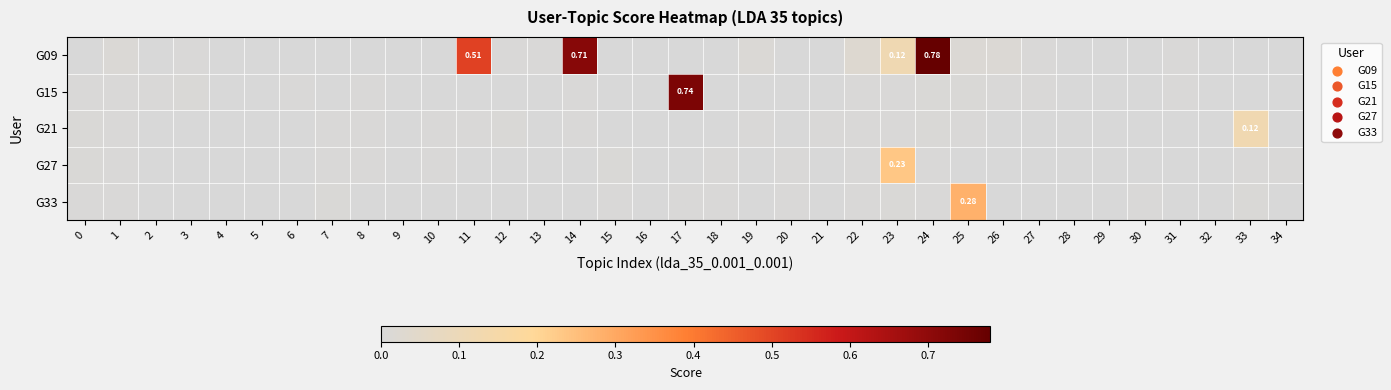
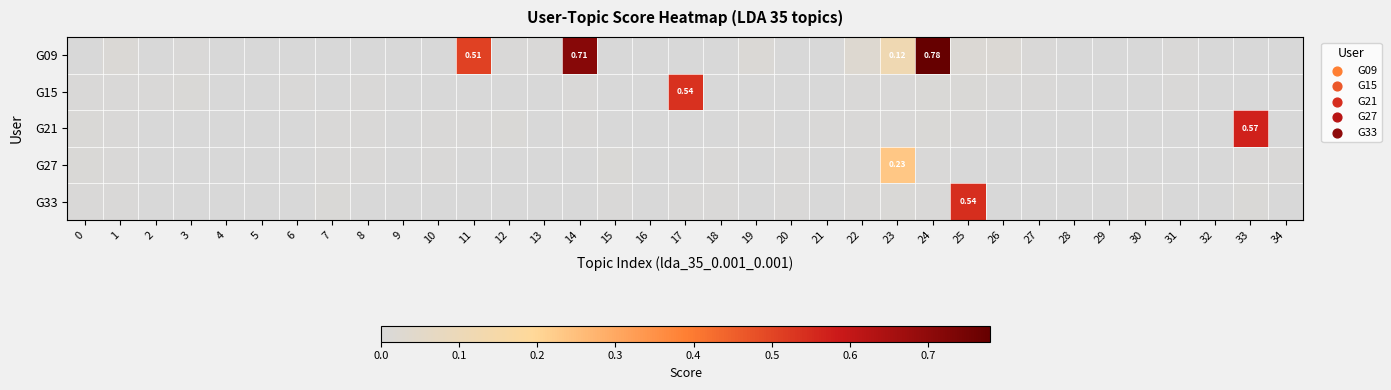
G15, 17: 0.74 -> 0.54
G21, 33: 0.12 -> 0.57
G33, 25: 0.28 -> 0.54
